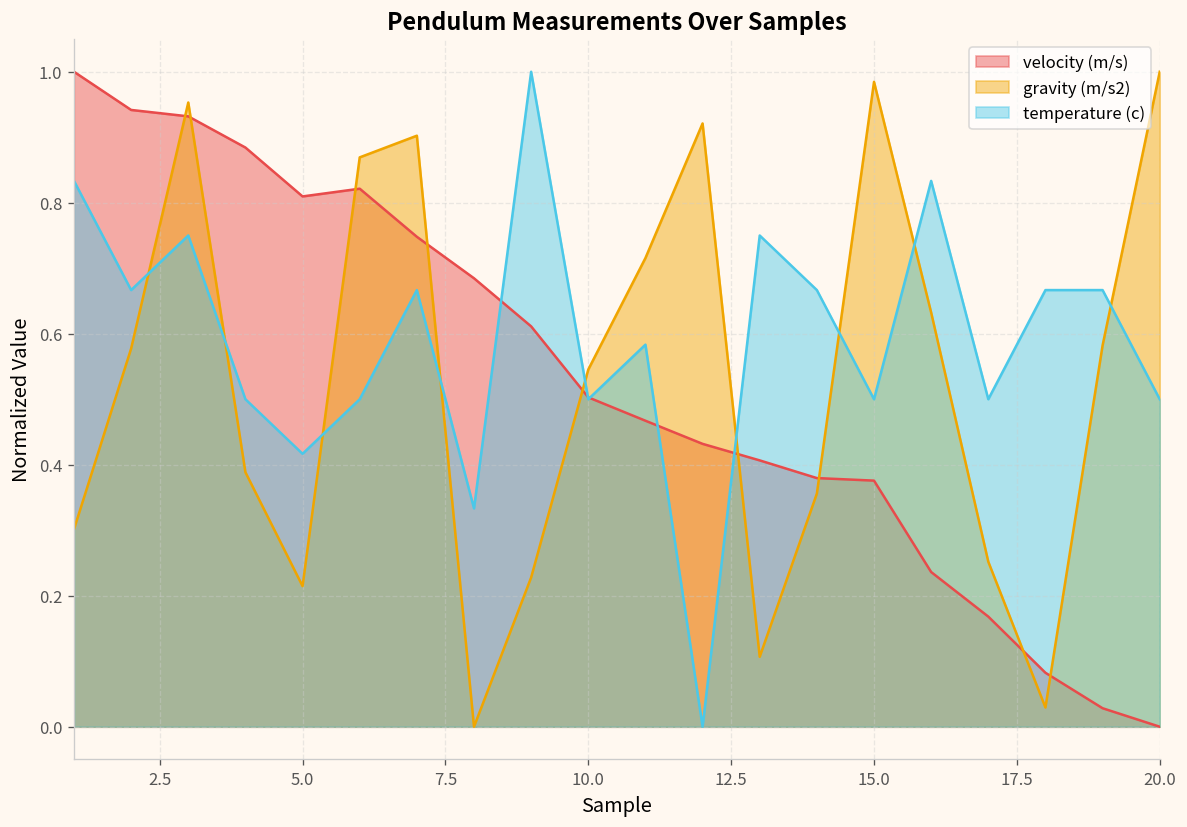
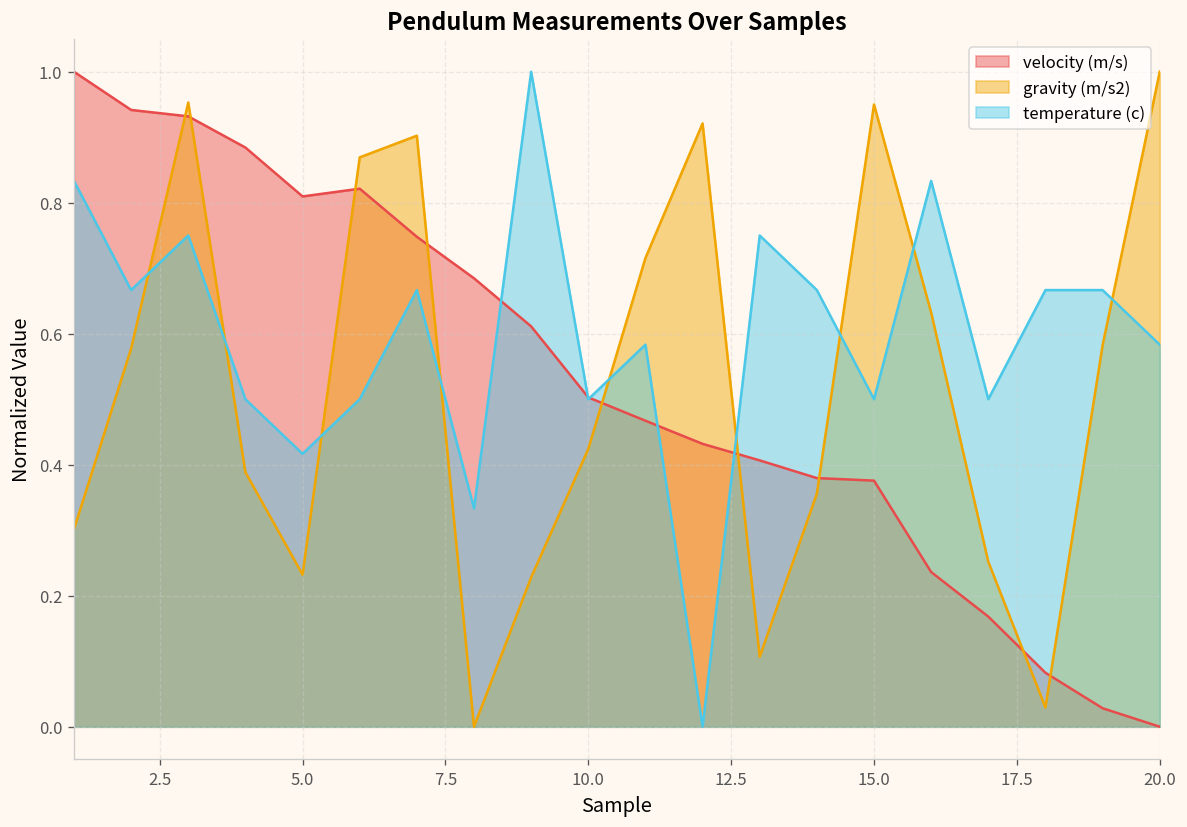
gravity (m/s2), 5.0: 0.21 -> 0.23
gravity (m/s2), 10.0: 0.55 -> 0.42
gravity (m/s2), 15.0: 0.98 -> 0.95
temperature (c), 20.0: 0.50 -> 0.58
